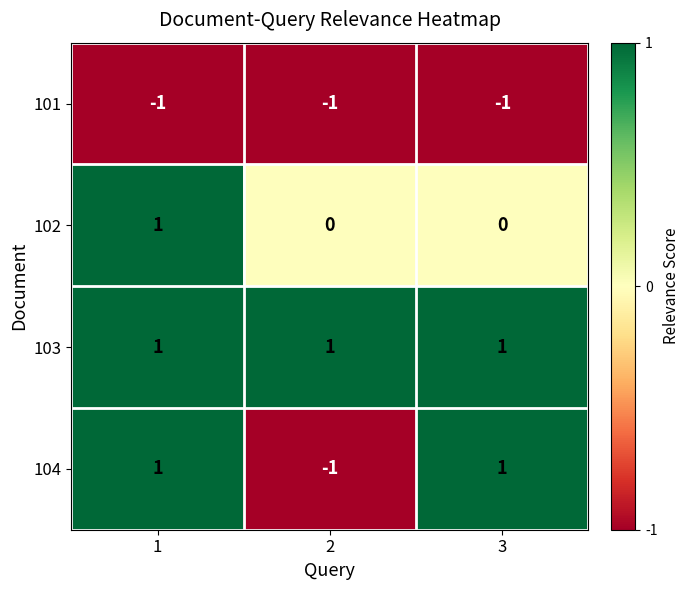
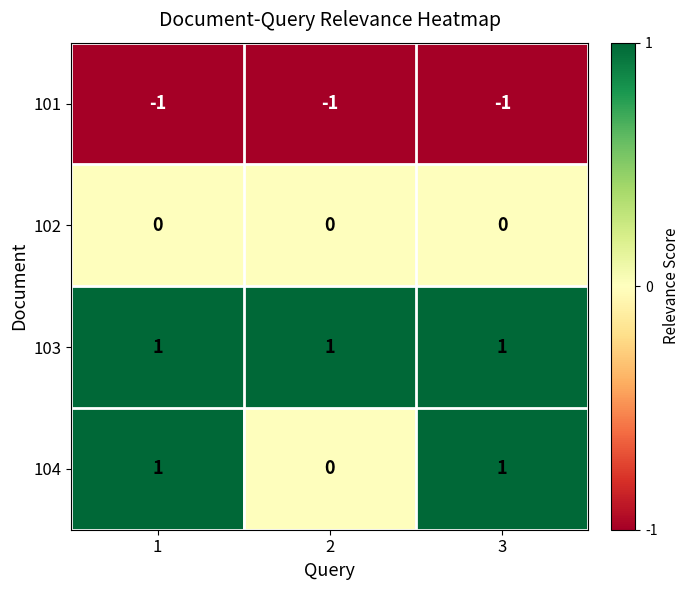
102, 1: 1 -> 0
104, 2: -1 -> 0
